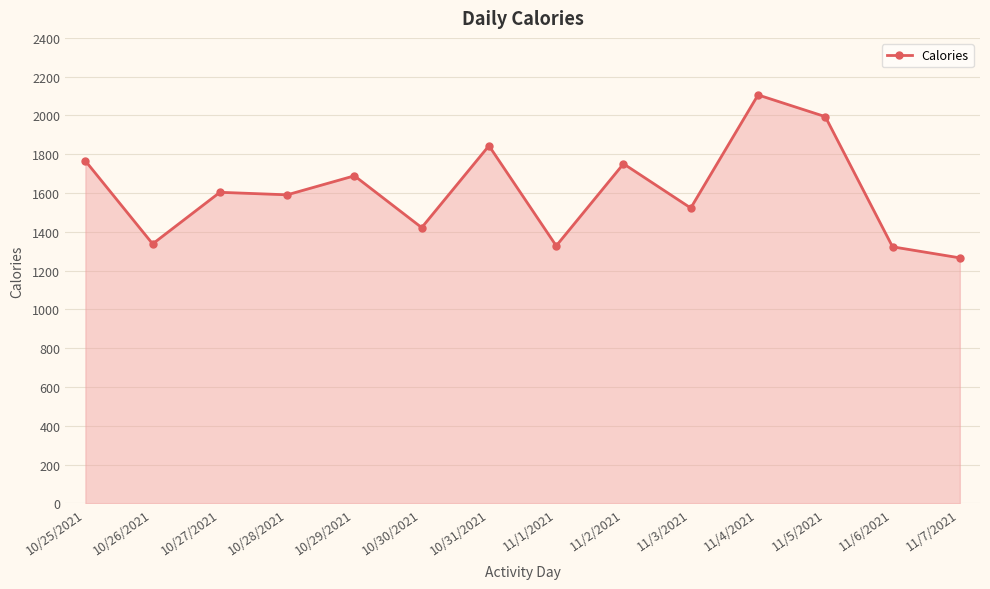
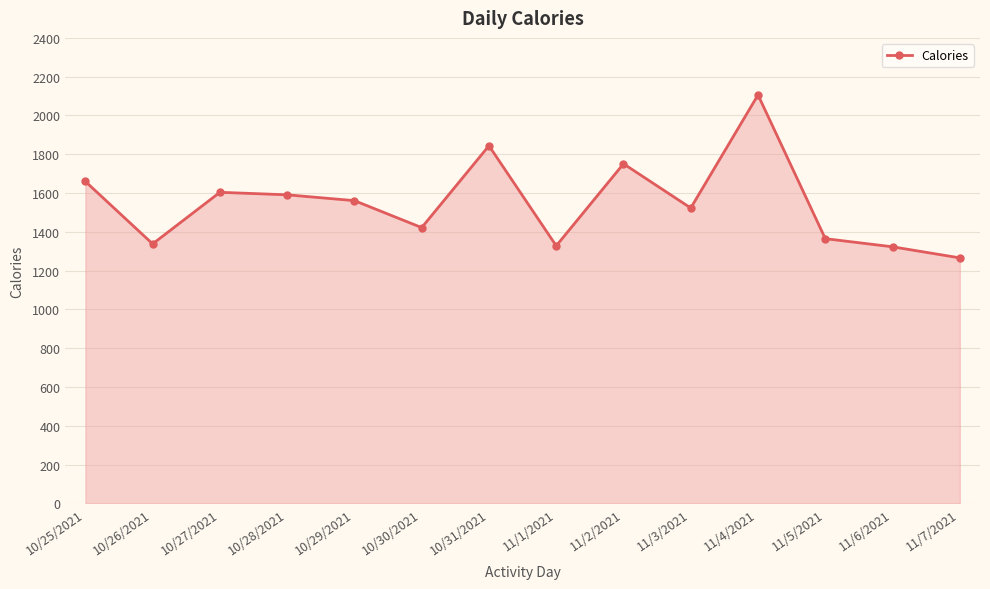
10/25/2021: 1770 -> 1660
10/29/2021: 1690 -> 1560
11/5/2021: 1990 -> 1370
